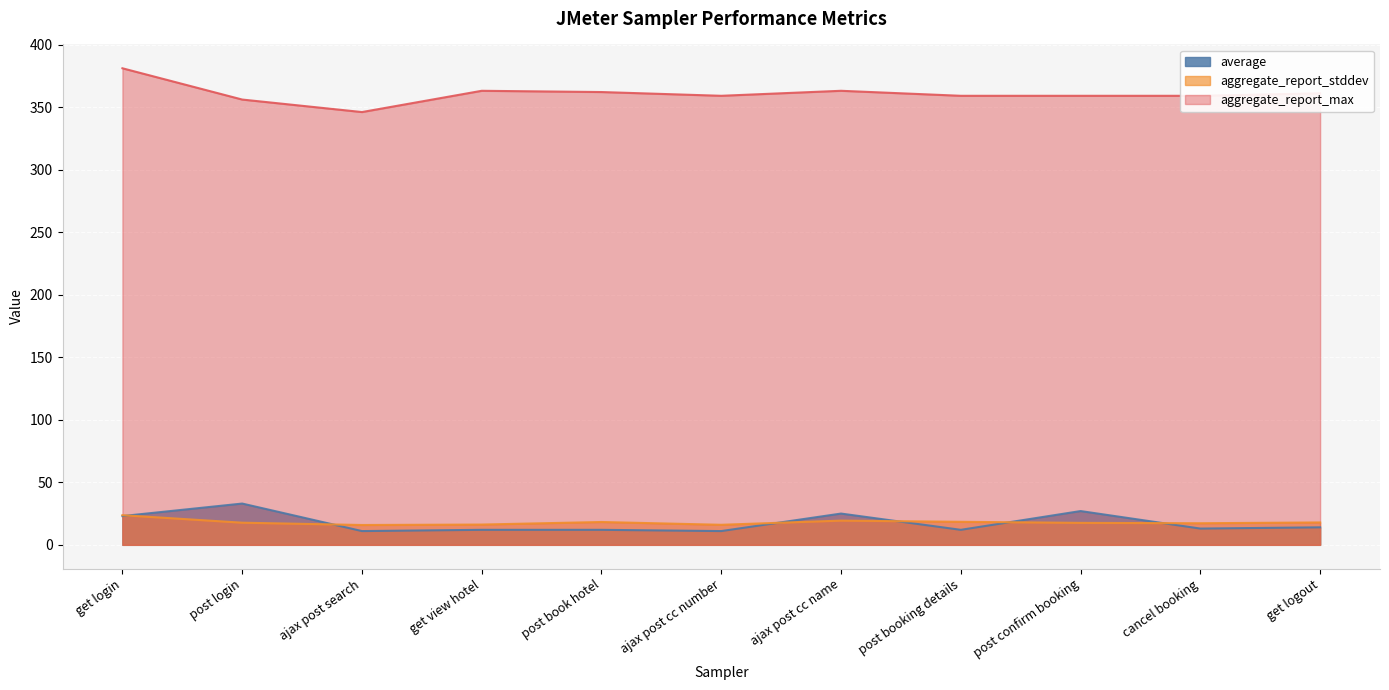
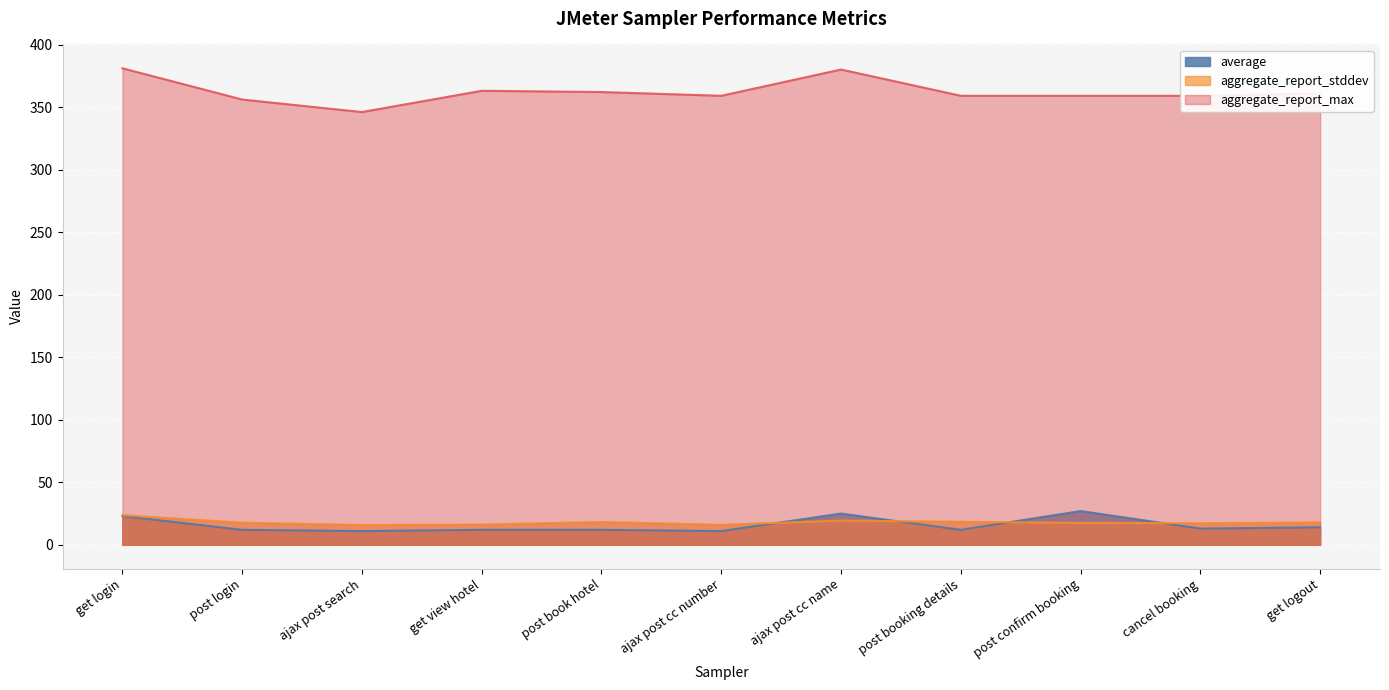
average, post login: 33 -> 12
aggregate_report_max, ajax post cc name: 363 -> 380
